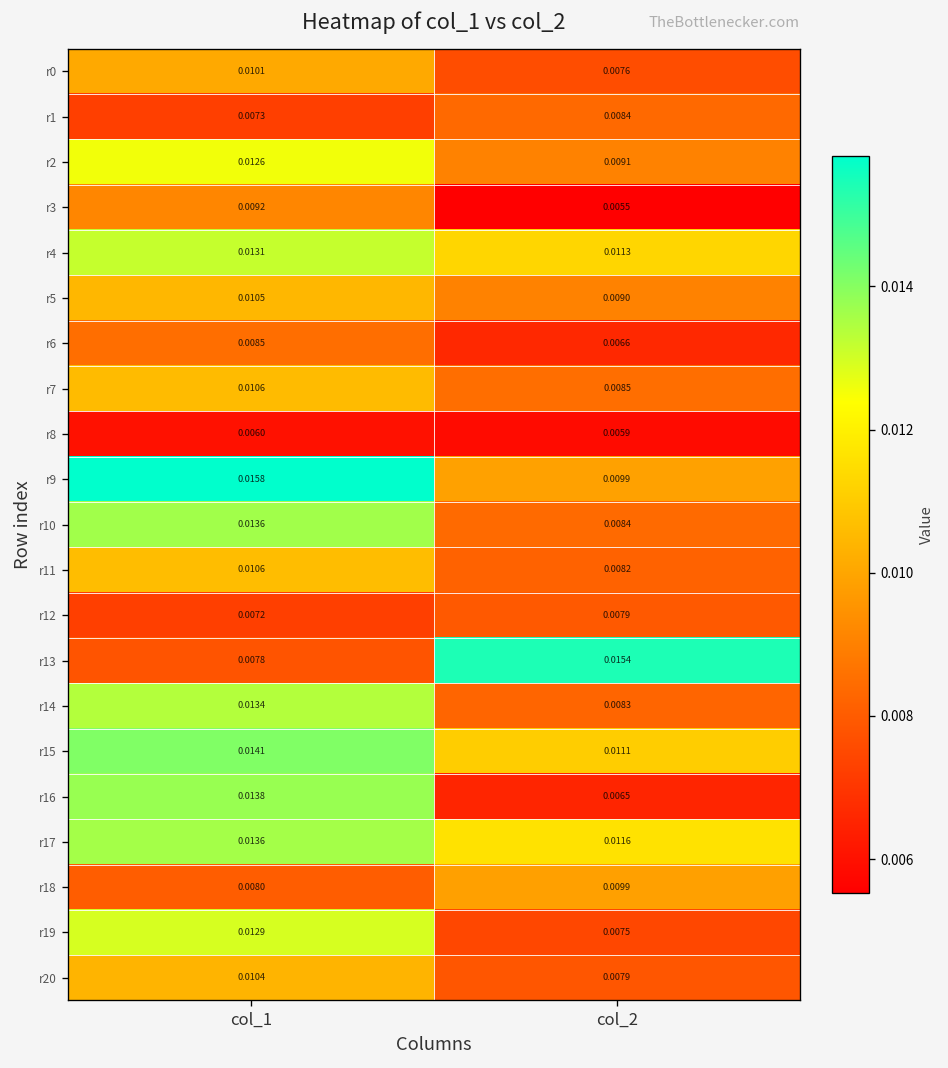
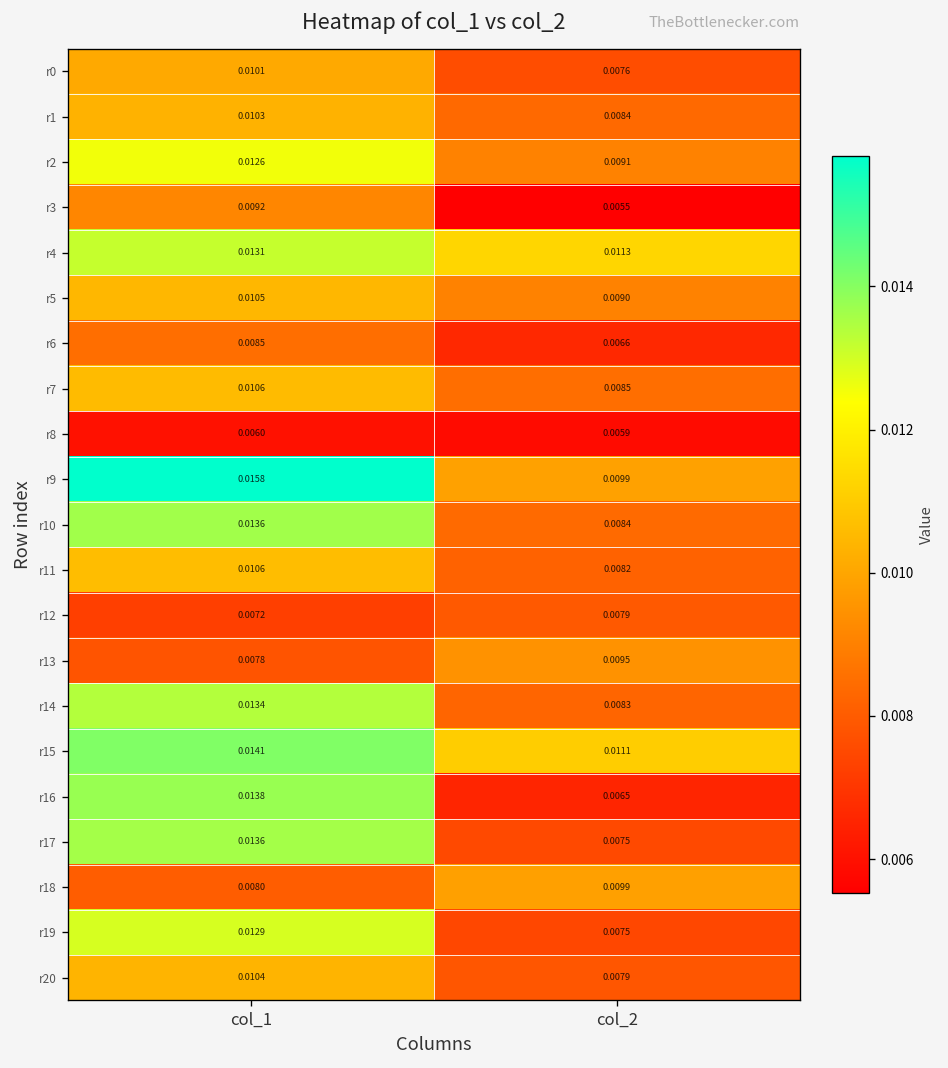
r1, col_1: 0.0073 -> 0.0103
r13, col_2: 0.0154 -> 0.0095
r17, col_2: 0.0116 -> 0.0075
